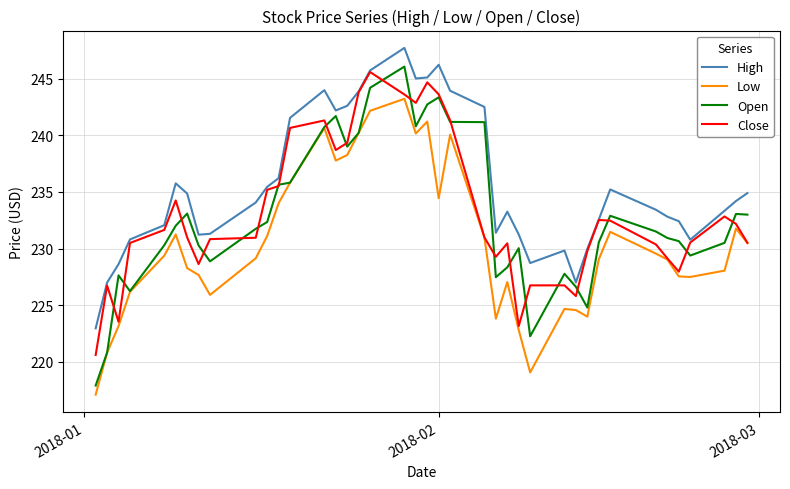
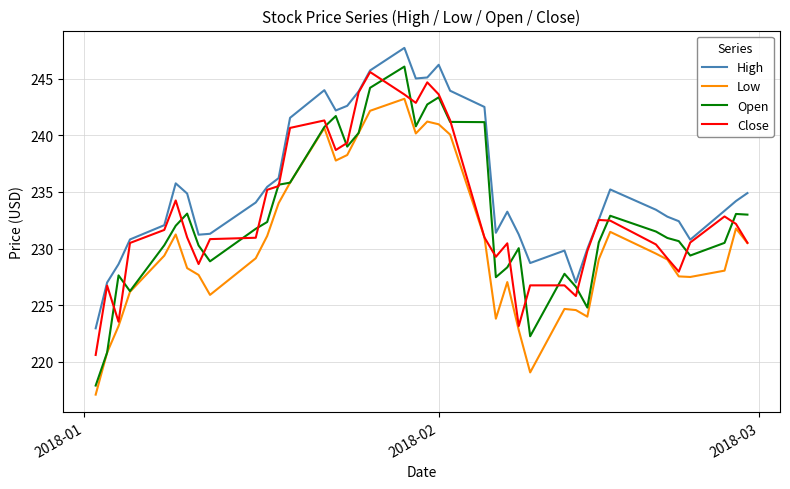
Low, 2018-02: 234.5 -> 241.0
